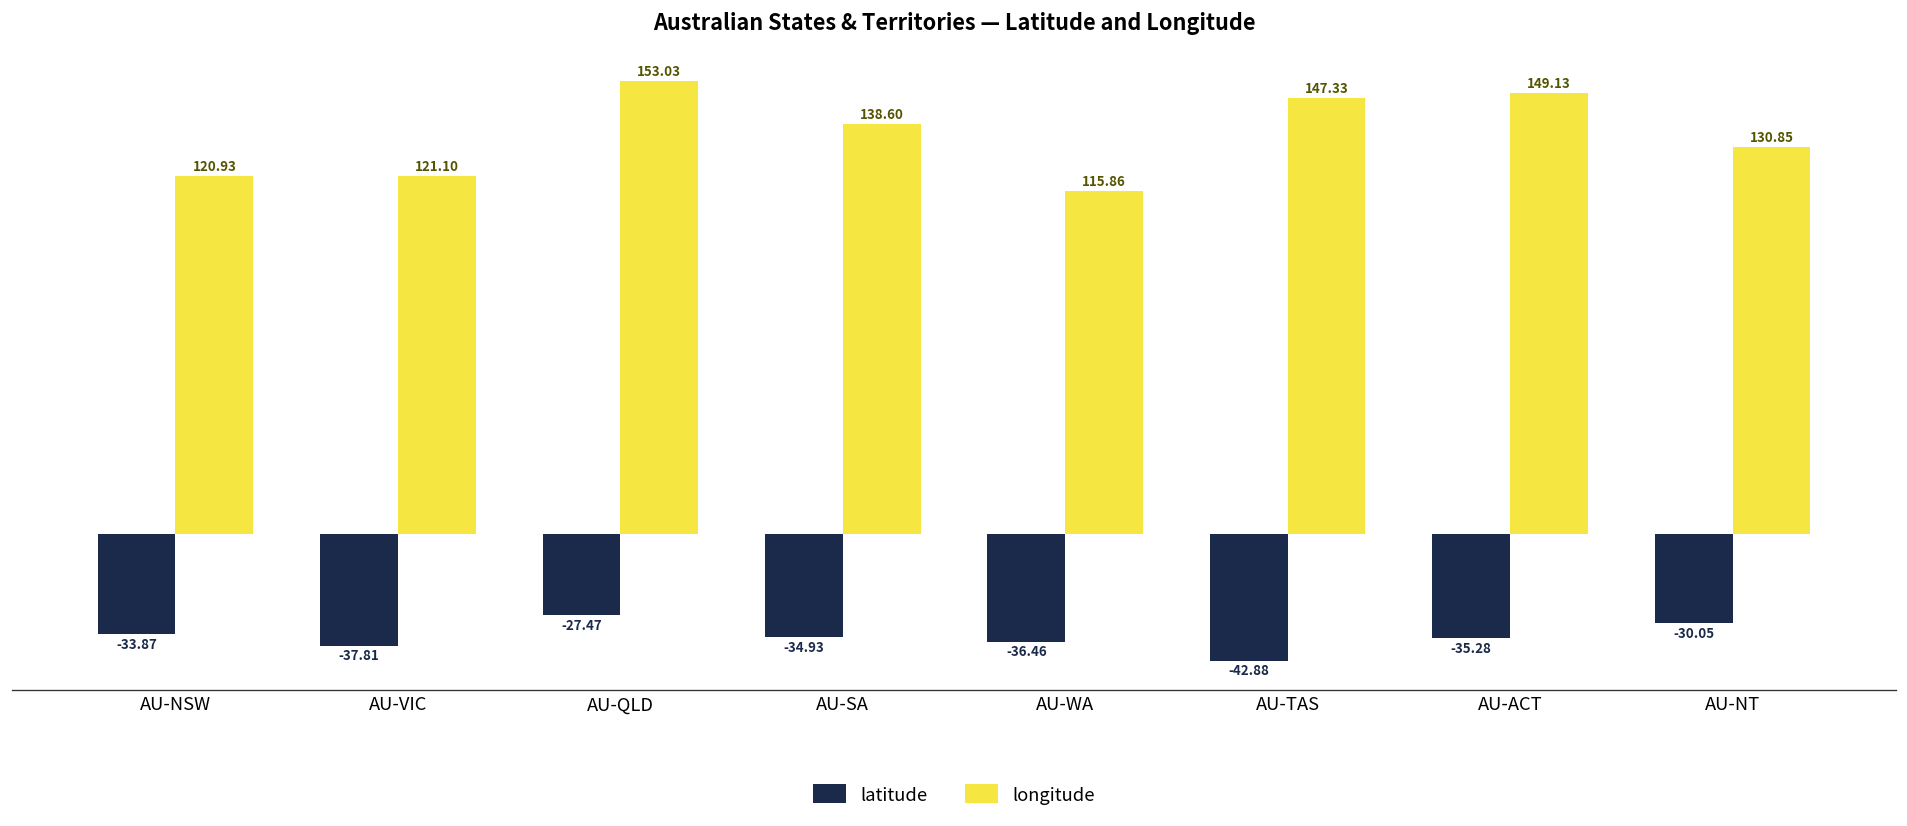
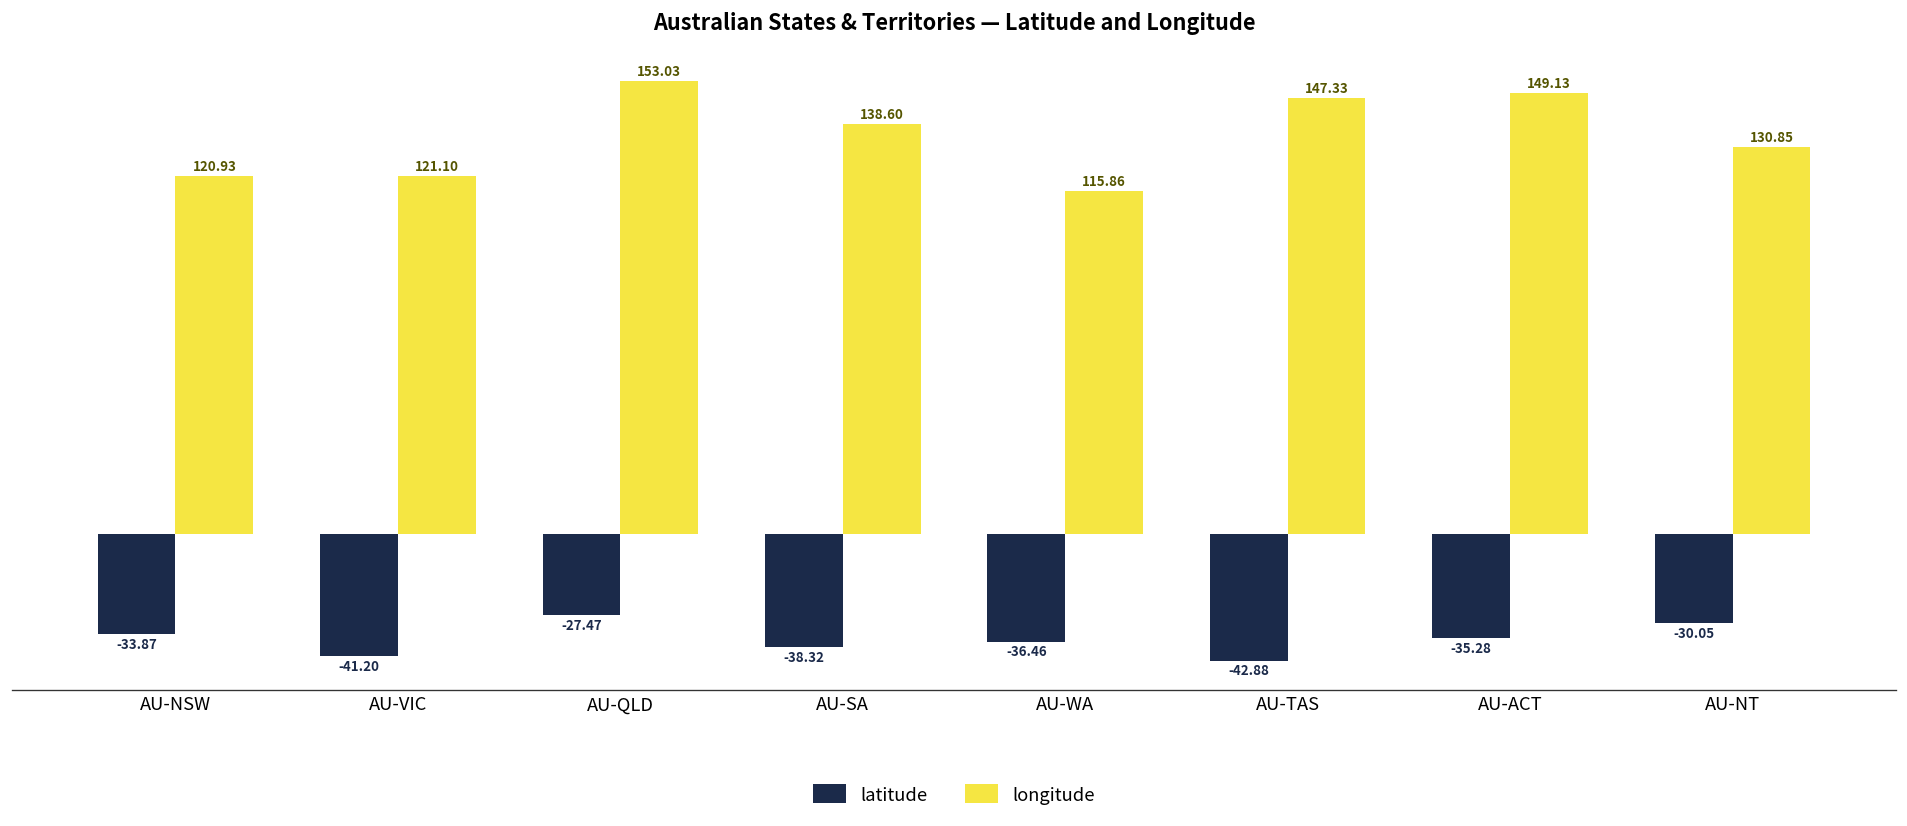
latitude, AU-VIC: -37.81 -> -41.20
latitude, AU-SA: -34.93 -> -38.32
